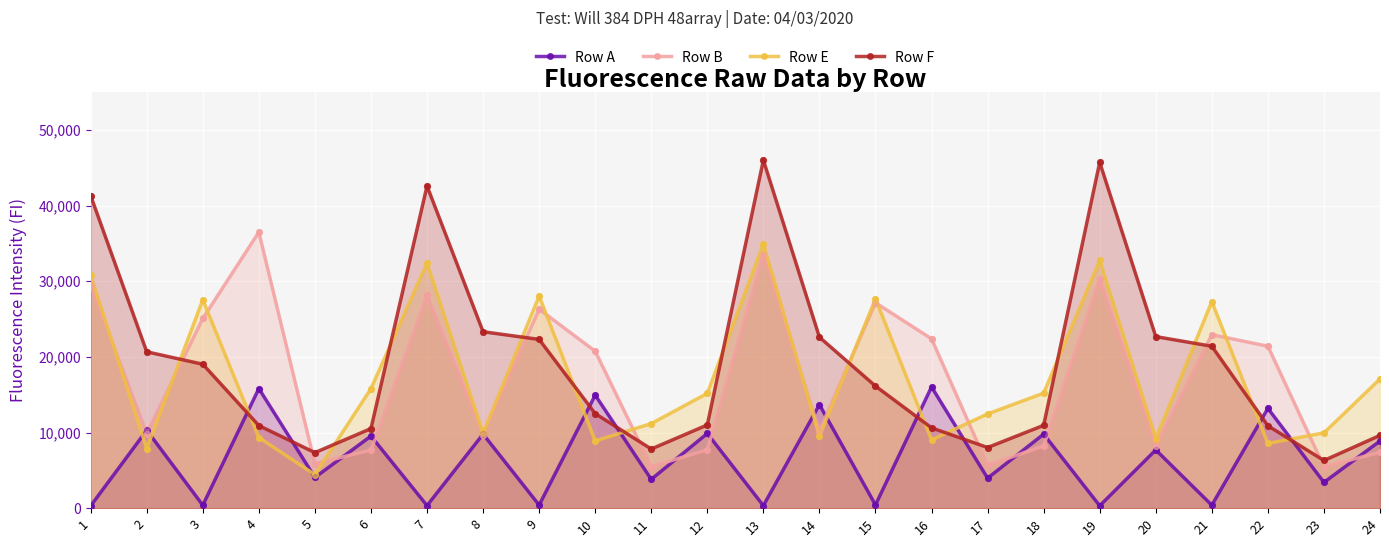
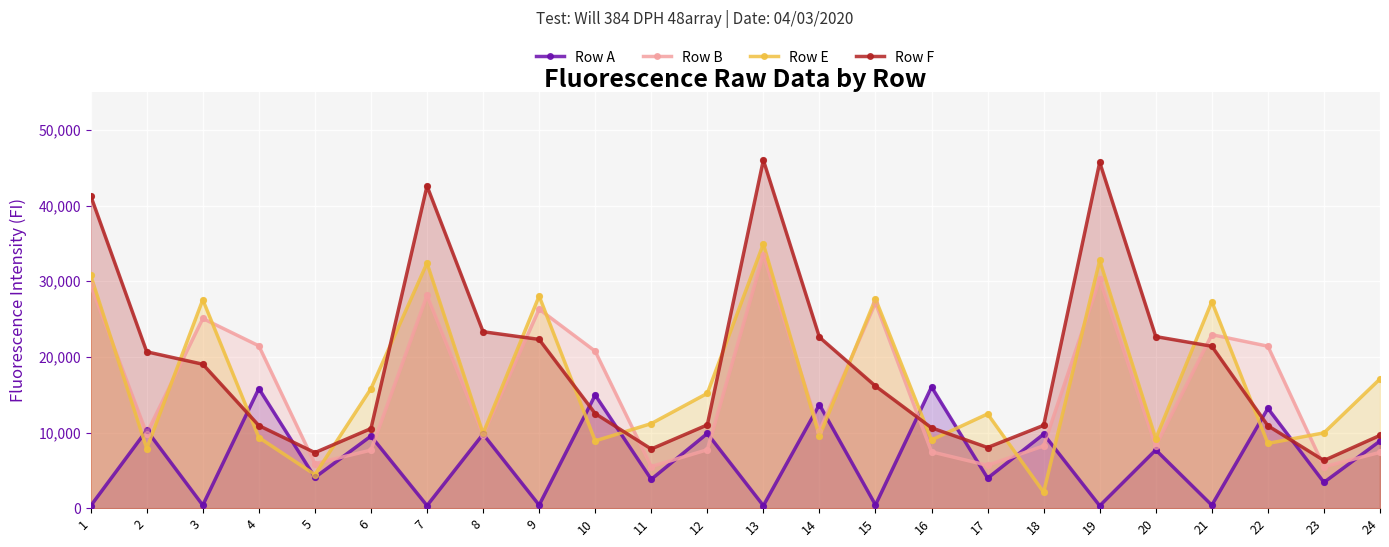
Row B, 4: 36,000 -> 21,000
Row B, 16: 22,000 -> 7,000
Row E, 18: 15,000 -> 2,000
